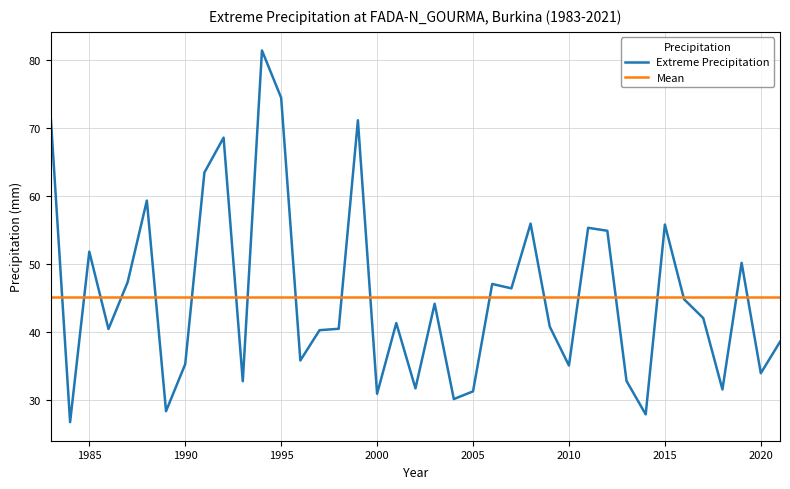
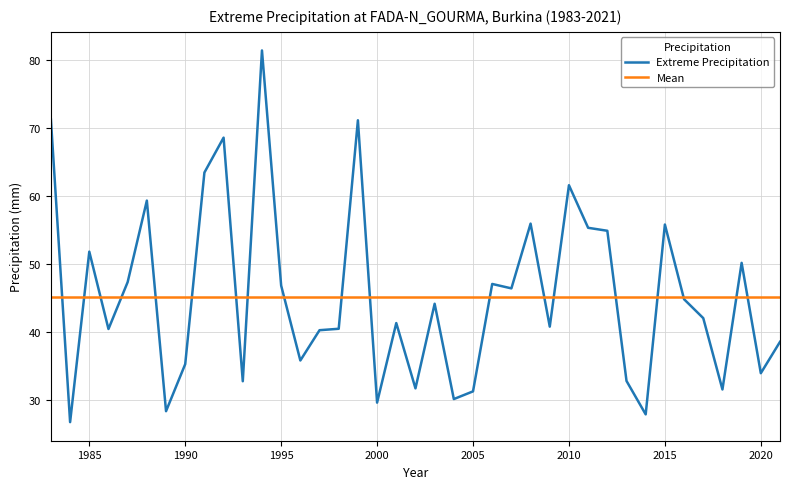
Extreme Precipitation, 1995: 74 -> 47
Extreme Precipitation, 2000: 31 -> 30
Extreme Precipitation, 2010: 35 -> 62
